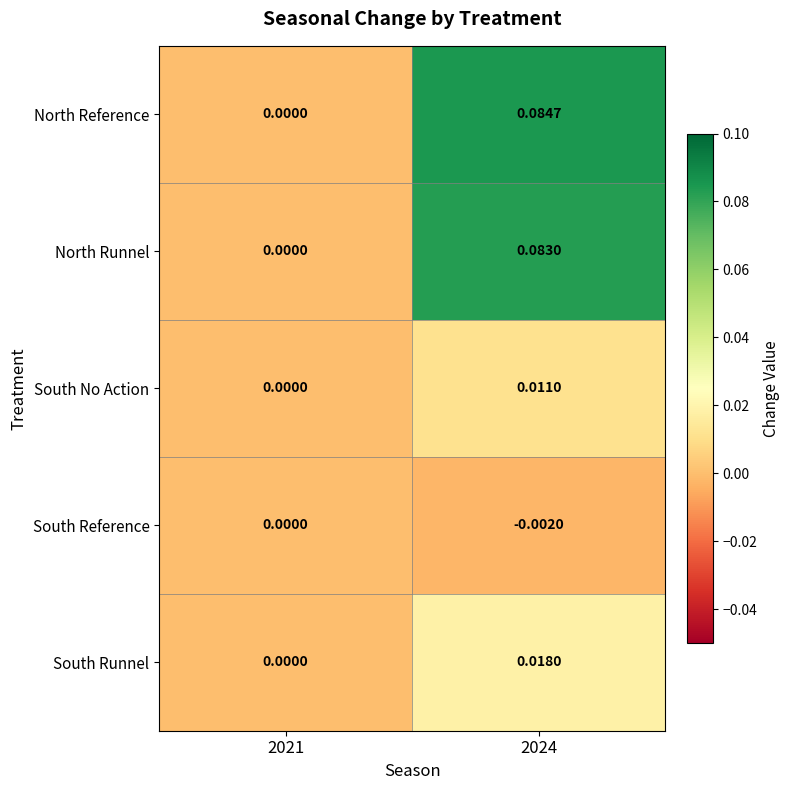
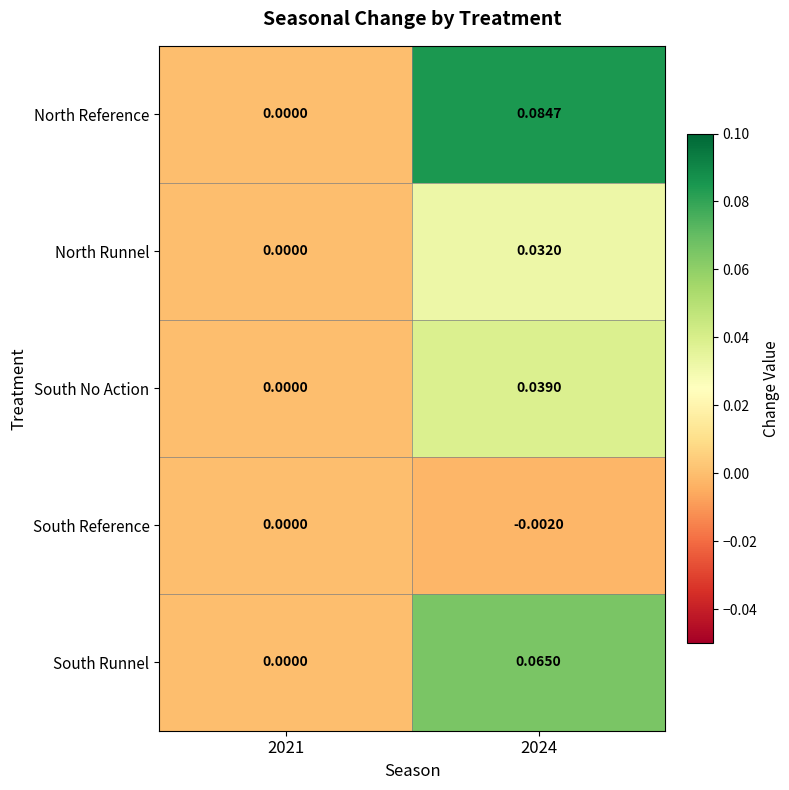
North Runnel, 2024: 0.0830 -> 0.0320
South No Action, 2024: 0.0110 -> 0.0390
South Runnel, 2024: 0.0180 -> 0.0650
